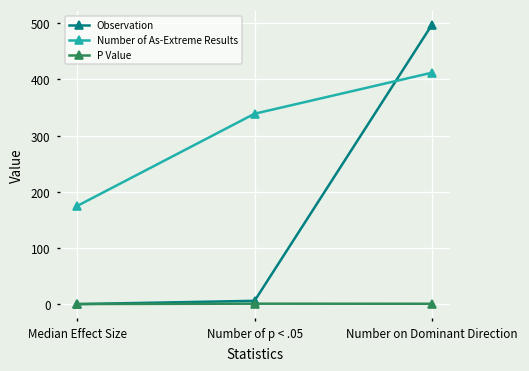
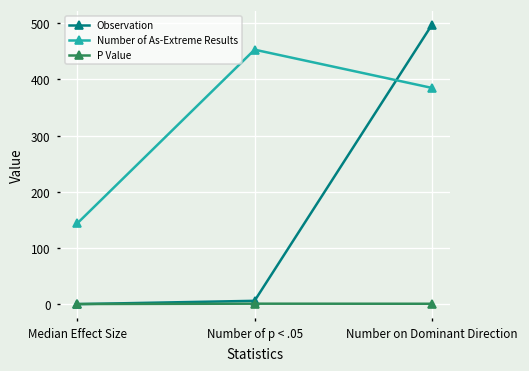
Number of As-Extreme Results, Median Effect Size: 180 -> 140
Number of As-Extreme Results, Number of p < .05: 340 -> 450
Number of As-Extreme Results, Number on Dominant Direction: 410 -> 390
